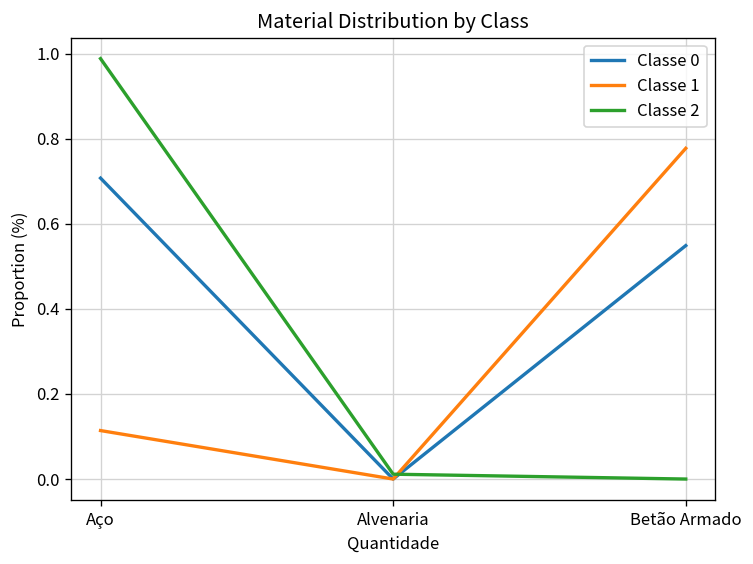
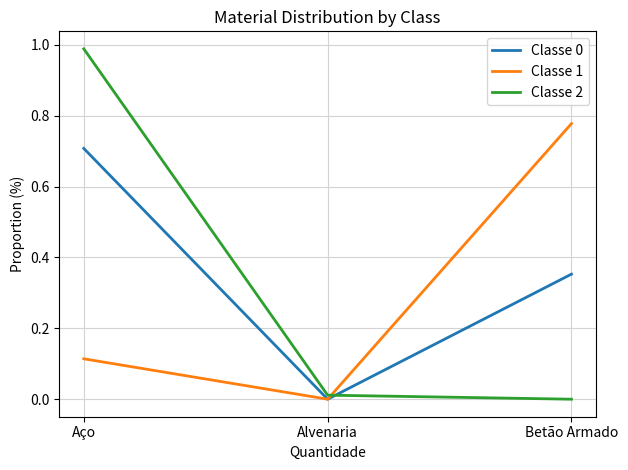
Classe 0, Betão Armado: 0.55 -> 0.35
